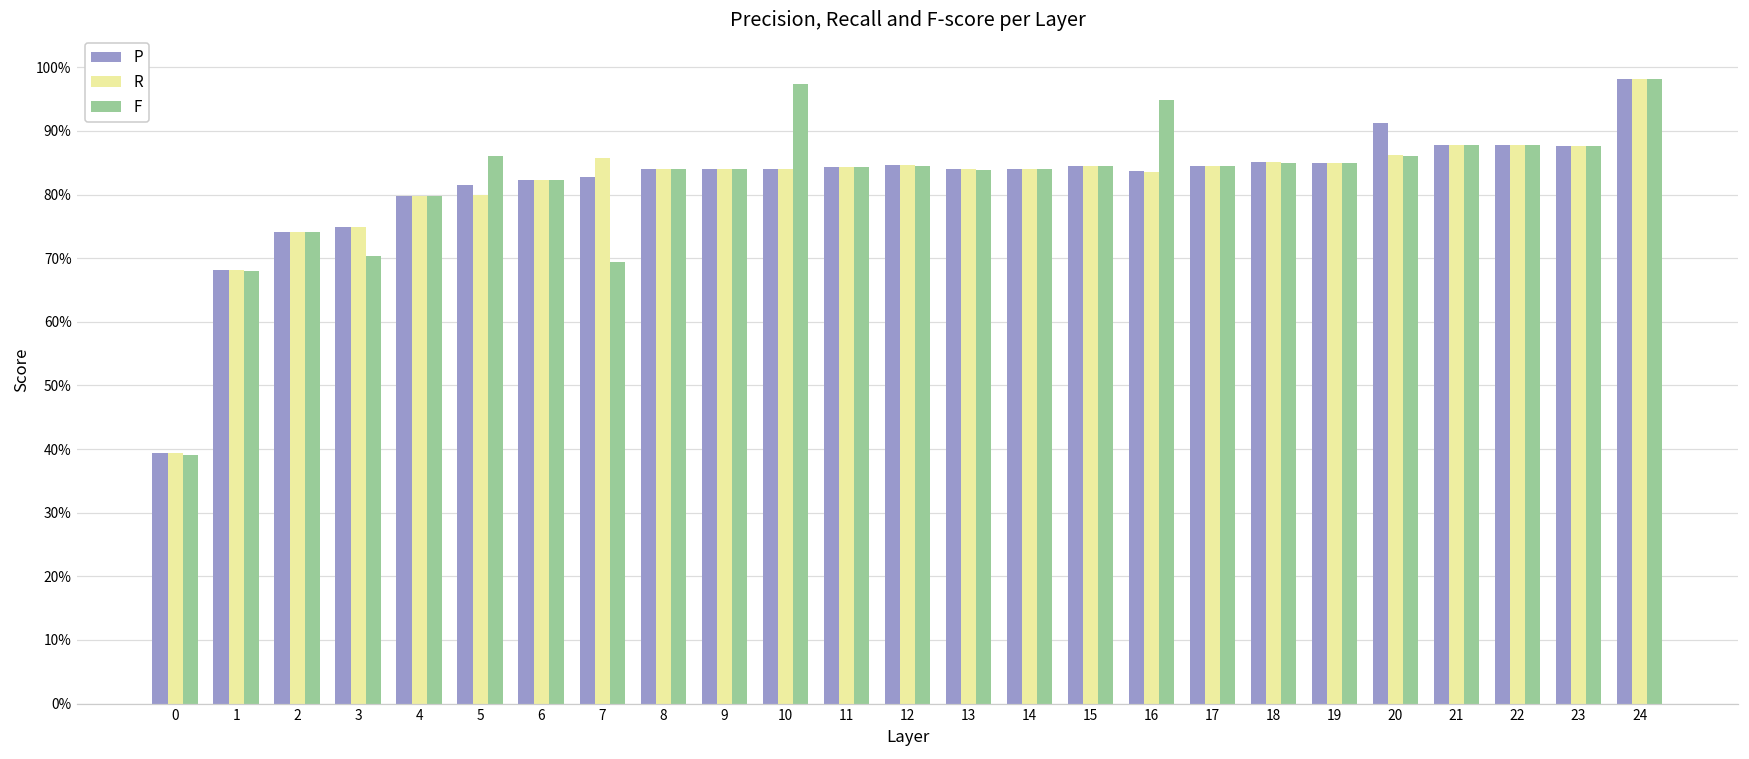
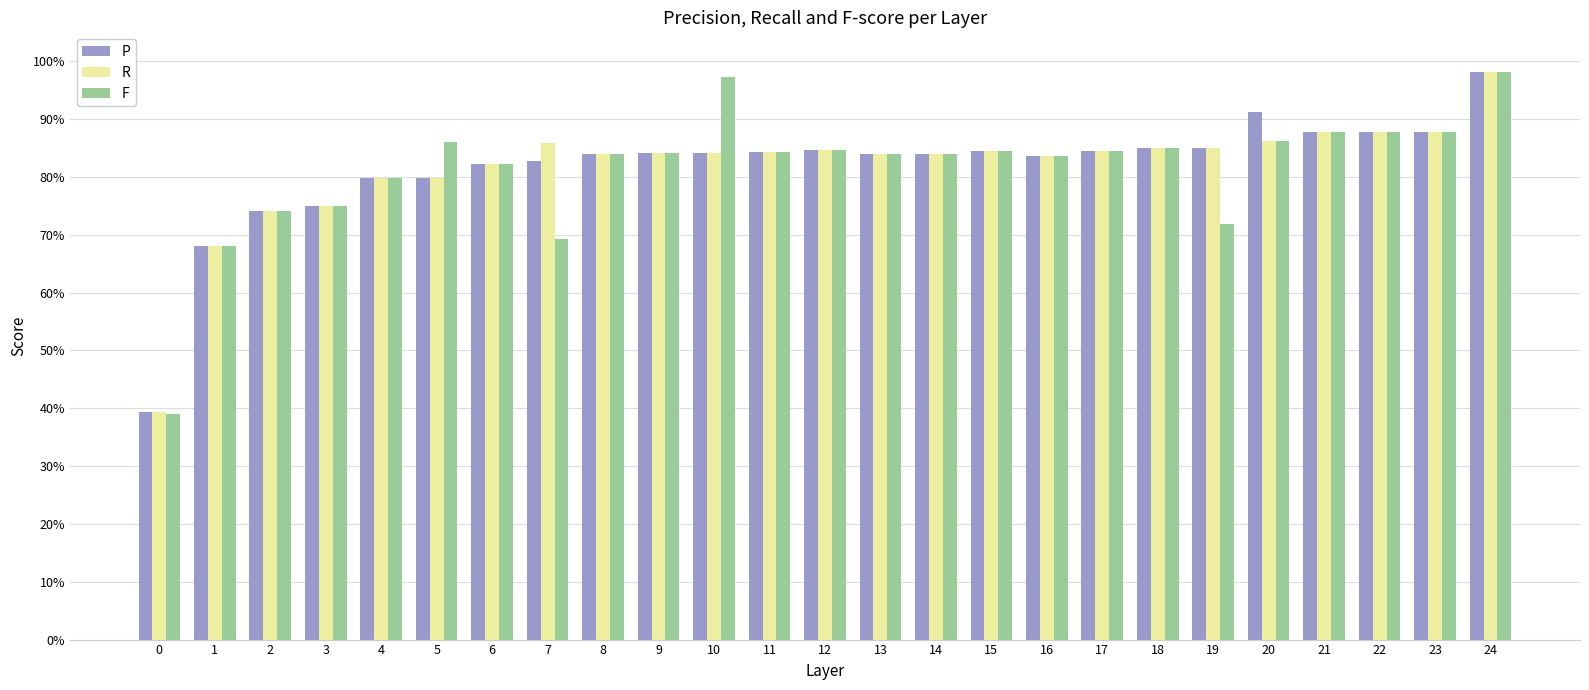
F, 3: 70% -> 75%
P, 5: 82% -> 80%
F, 16: 95% -> 84%
F, 19: 85% -> 72%
